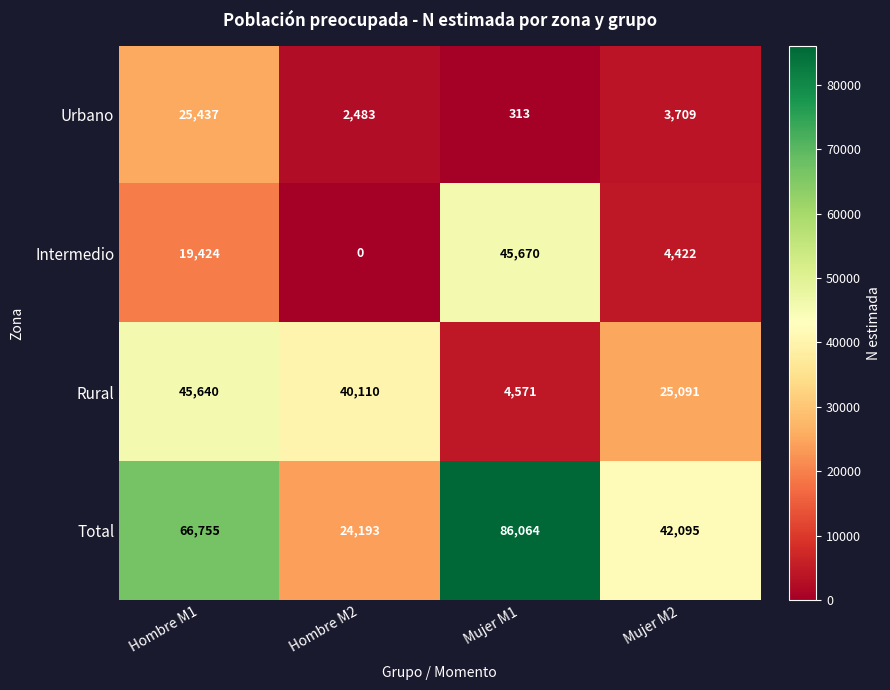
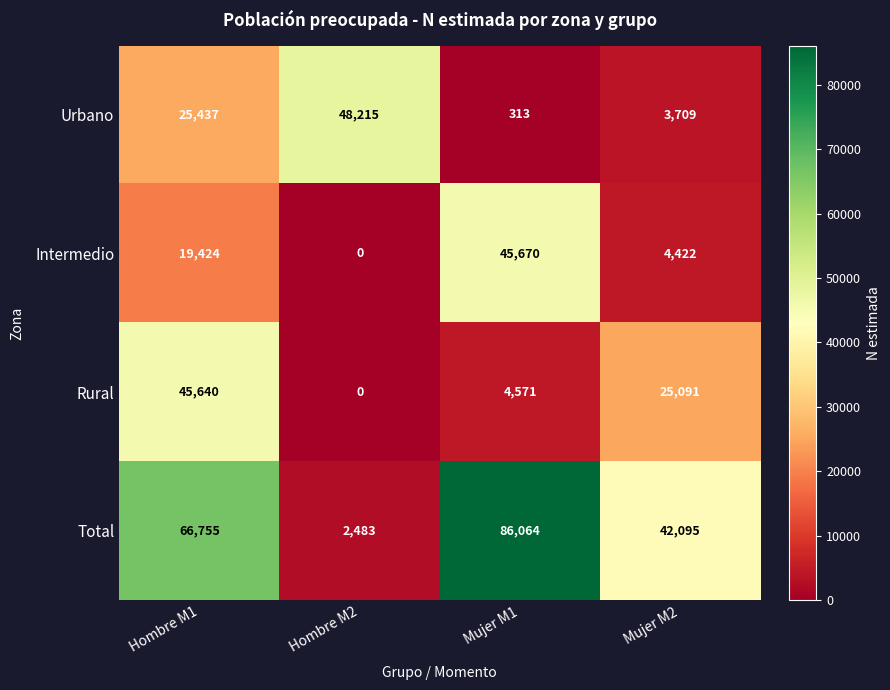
Urbano, Hombre M2: 2,483 -> 48,215
Rural, Hombre M2: 40,110 -> 0
Total, Hombre M2: 24,193 -> 2,483
